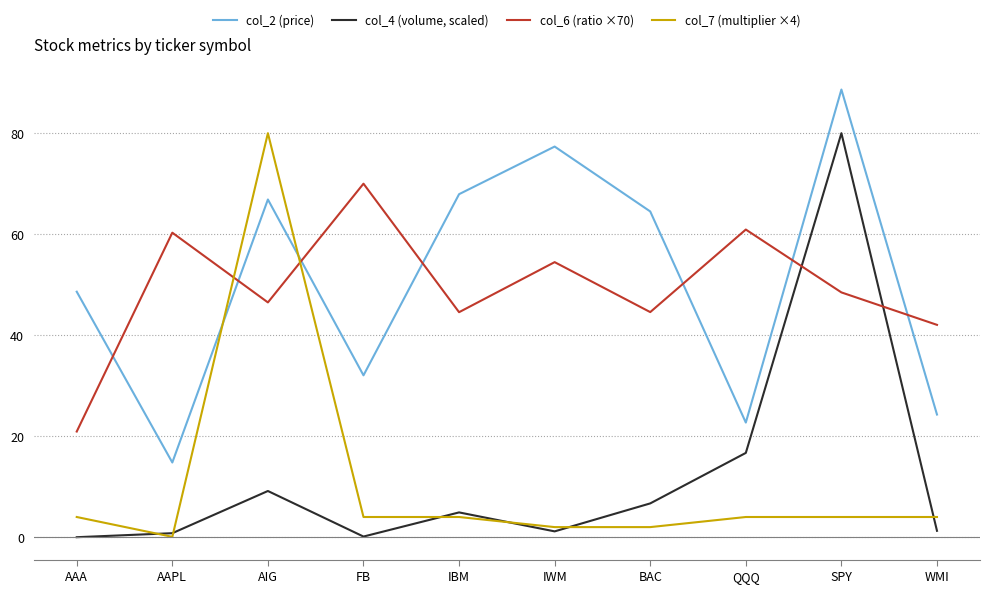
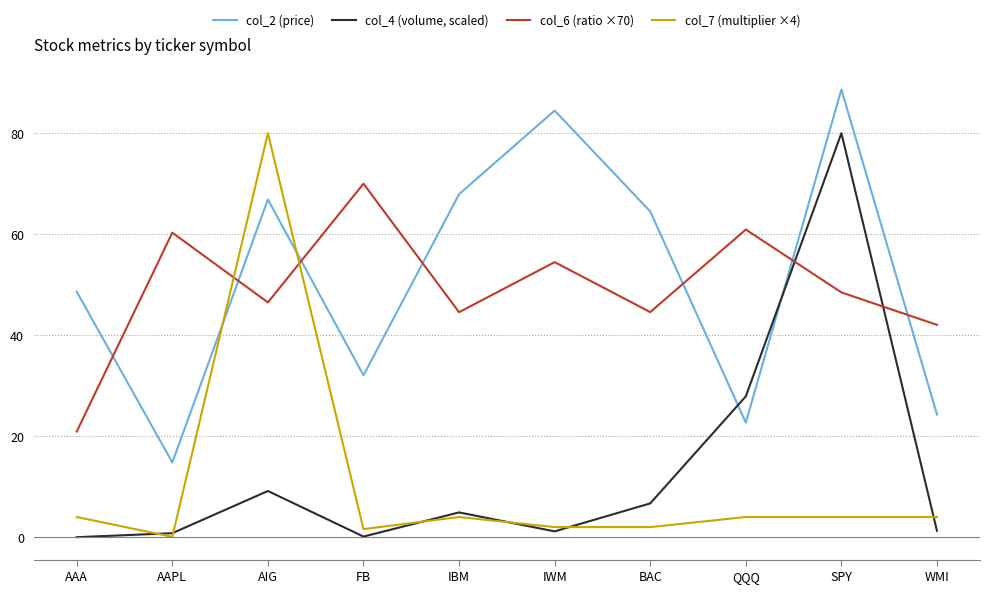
col_7 (multiplier ×4), FB: 4 -> 2
col_2 (price), IWM: 77 -> 84
col_4 (volume, scaled), QQQ: 17 -> 28
